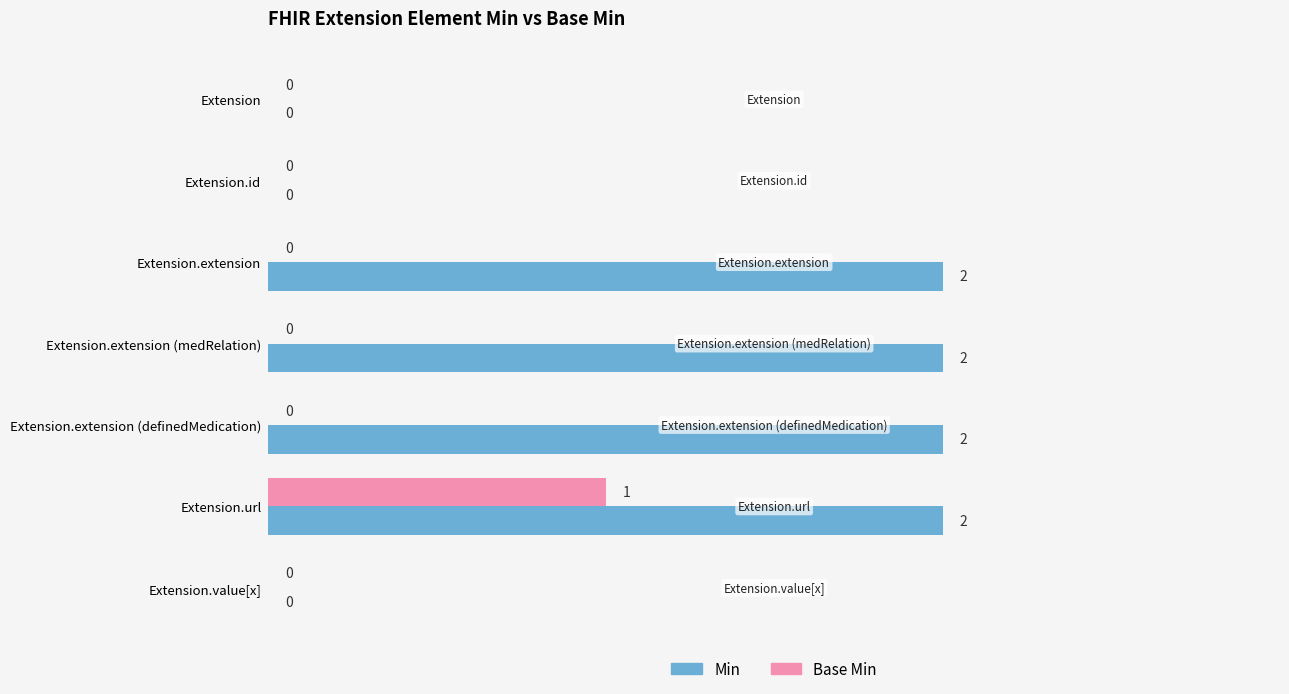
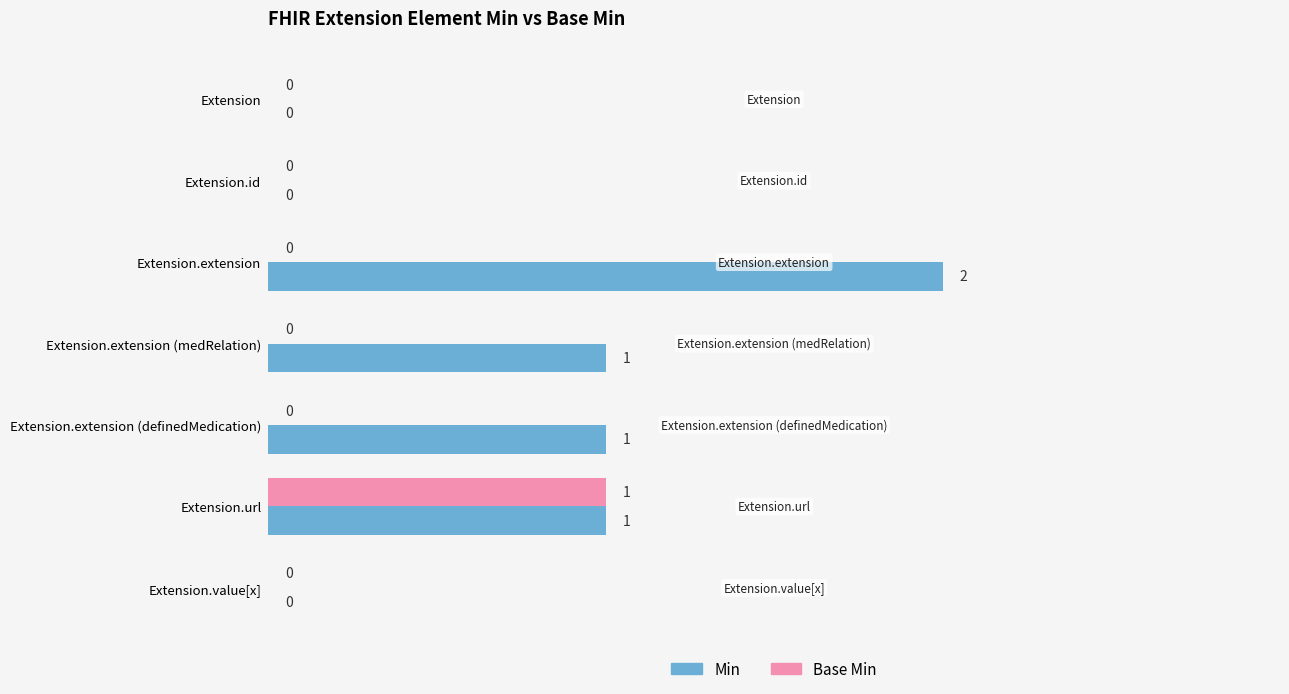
Min, Extension.extension (medRelation): 2 -> 1
Min, Extension.extension (definedMedication): 2 -> 1
Min, Extension.url: 2 -> 1
